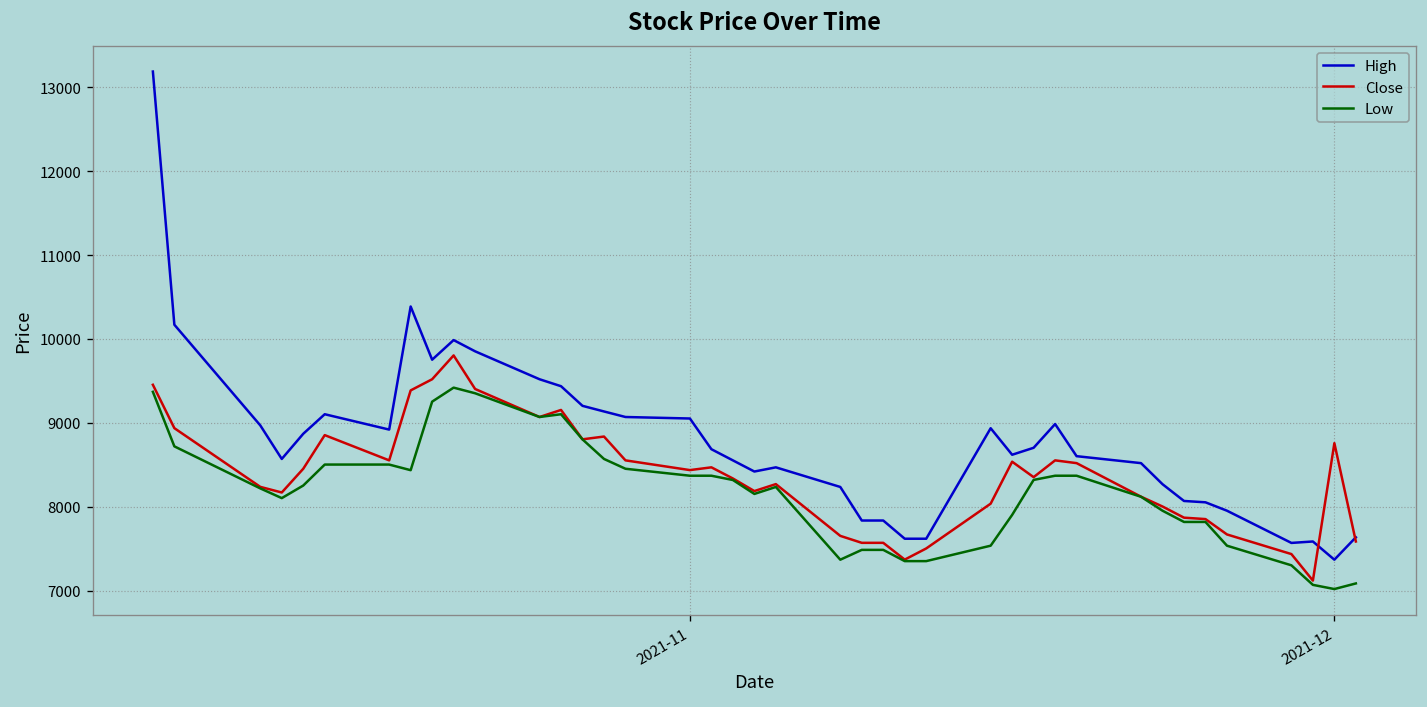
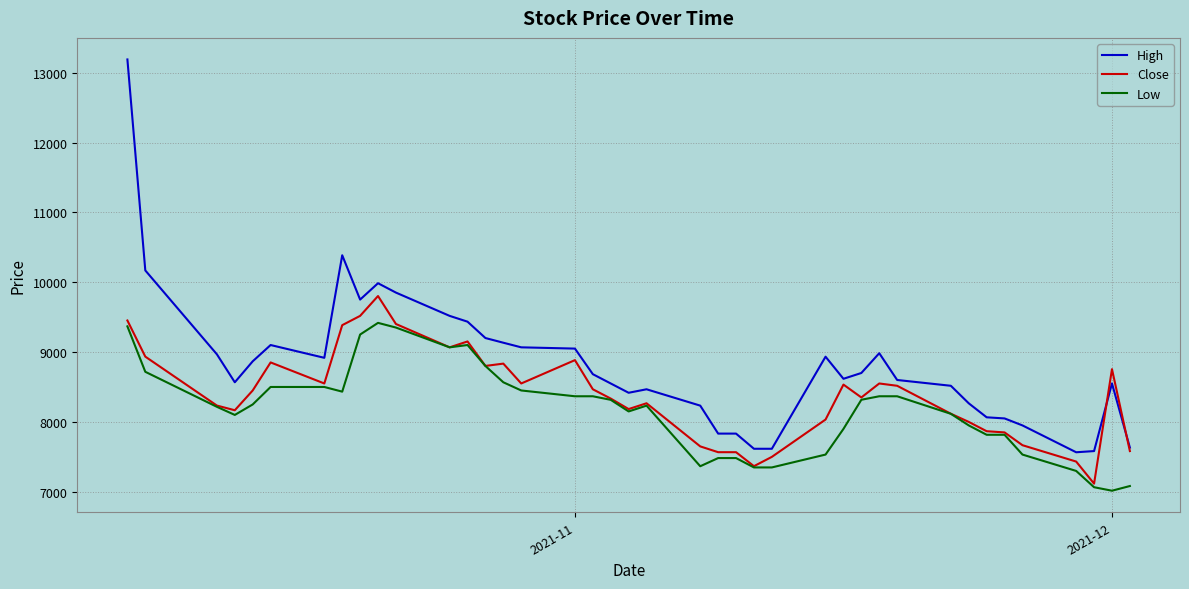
Close, 2021-11: 8400 -> 8900
High, 2021-12: 7400 -> 8600
